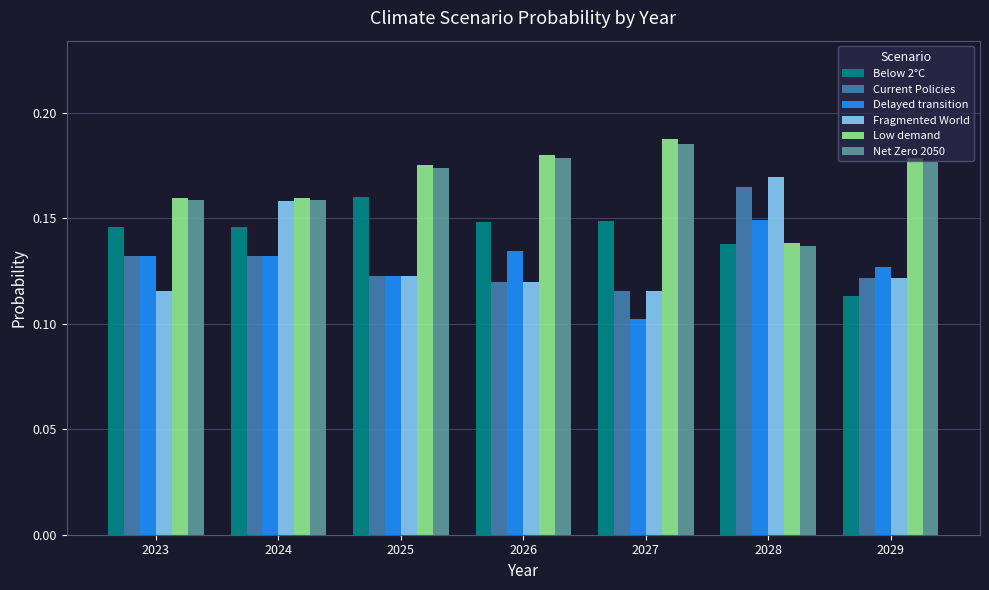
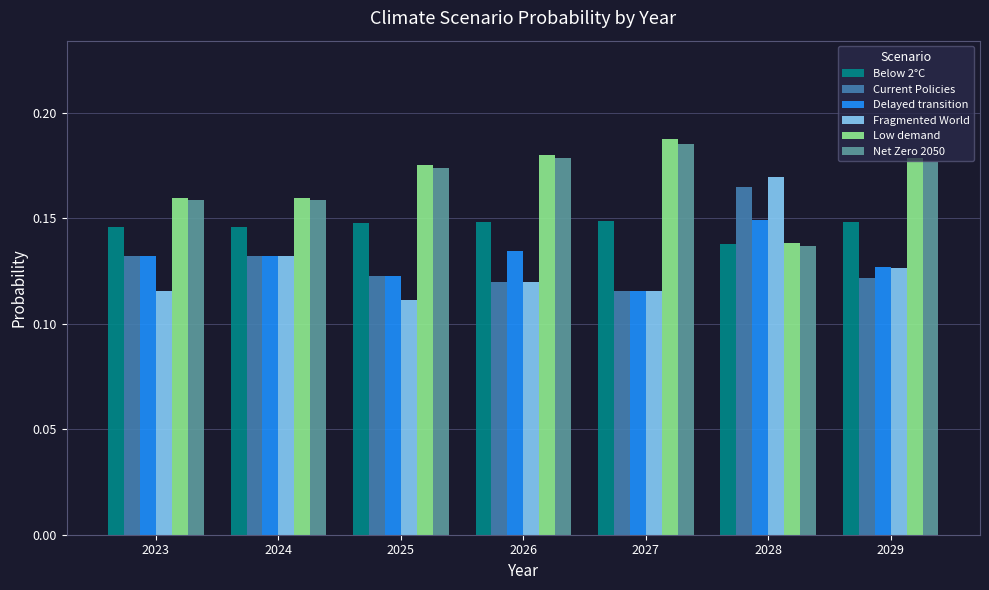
Fragmented World, 2024: 0.158 -> 0.132
Below 2°C, 2025: 0.160 -> 0.148
Fragmented World, 2025: 0.122 -> 0.111
Delayed transition, 2027: 0.102 -> 0.115
Below 2°C, 2029: 0.113 -> 0.148
Fragmented World, 2029: 0.121 -> 0.126
